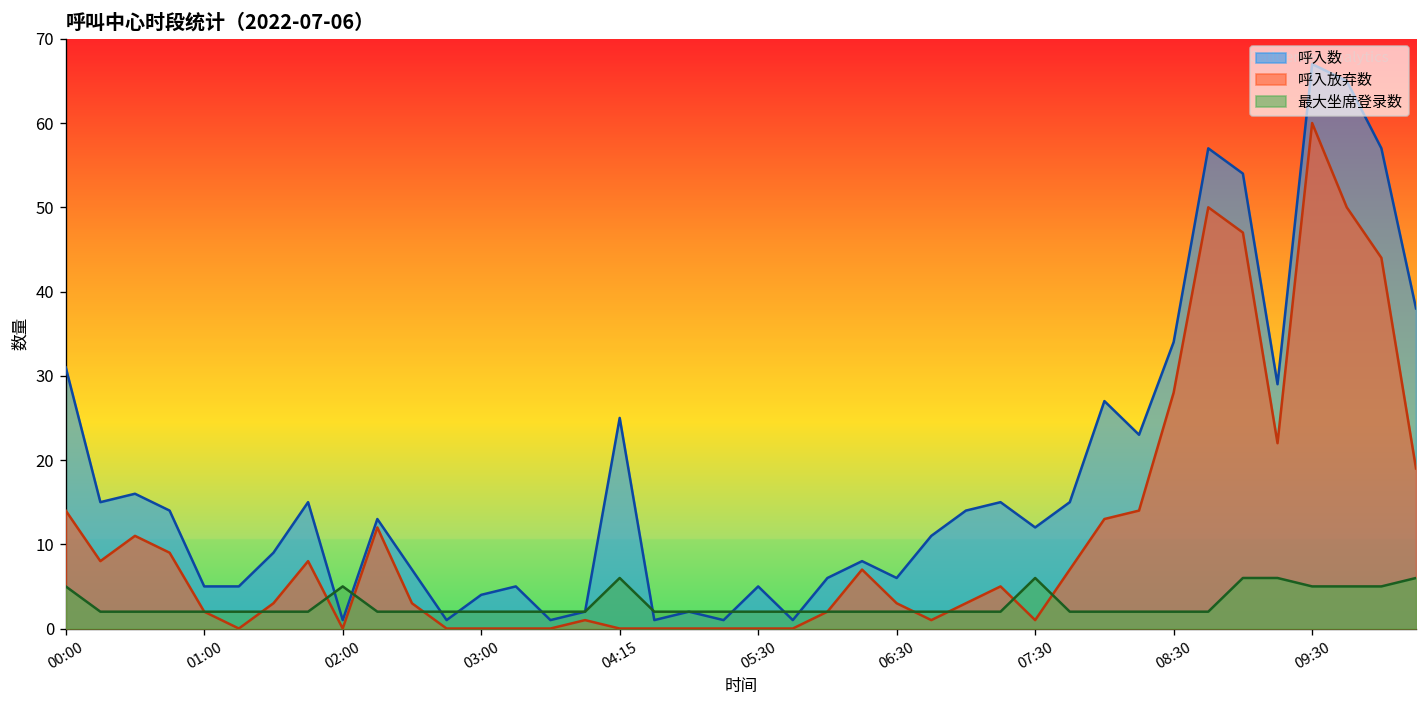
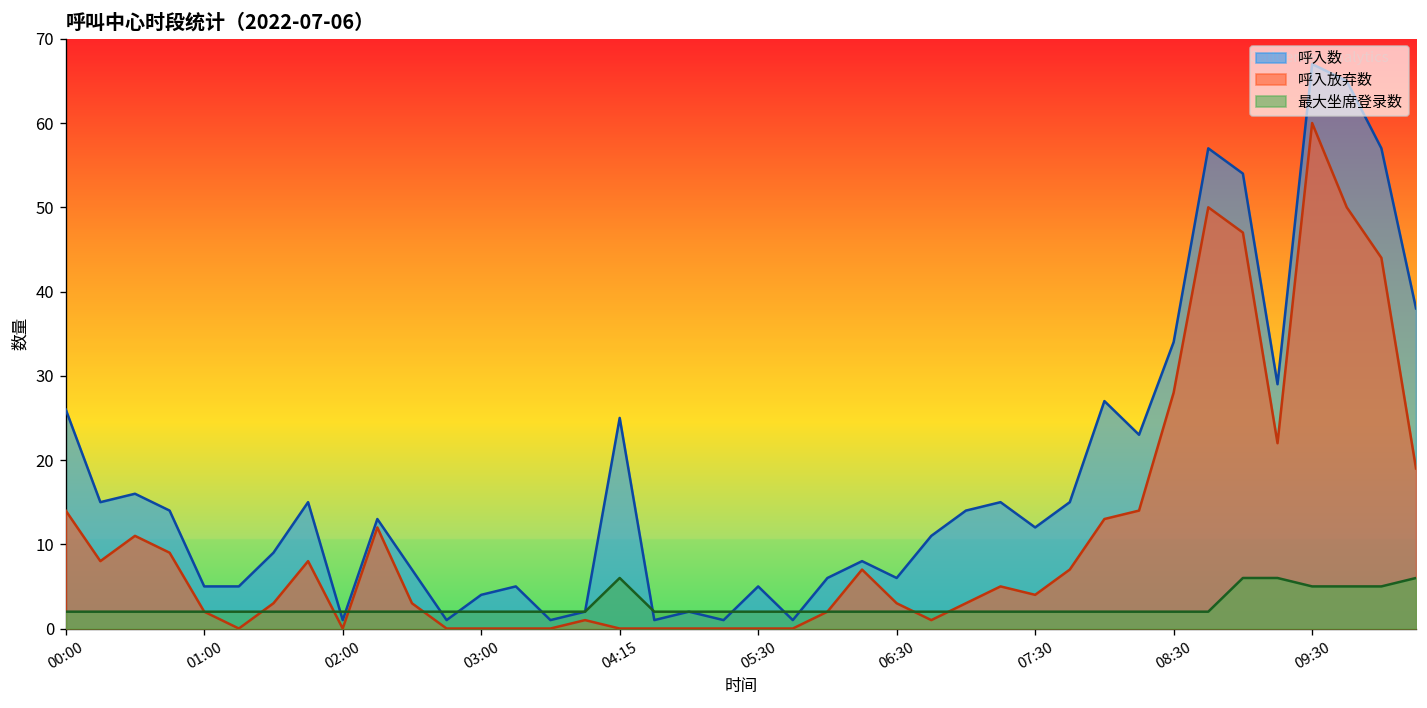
呼入数, 00:00: 31 -> 26
最大坐席登录数, 00:00: 5 -> 2
最大坐席登录数, 02:00: 5 -> 2
呼入放弃数, 07:30: 1 -> 4
最大坐席登录数, 07:30: 6 -> 2
